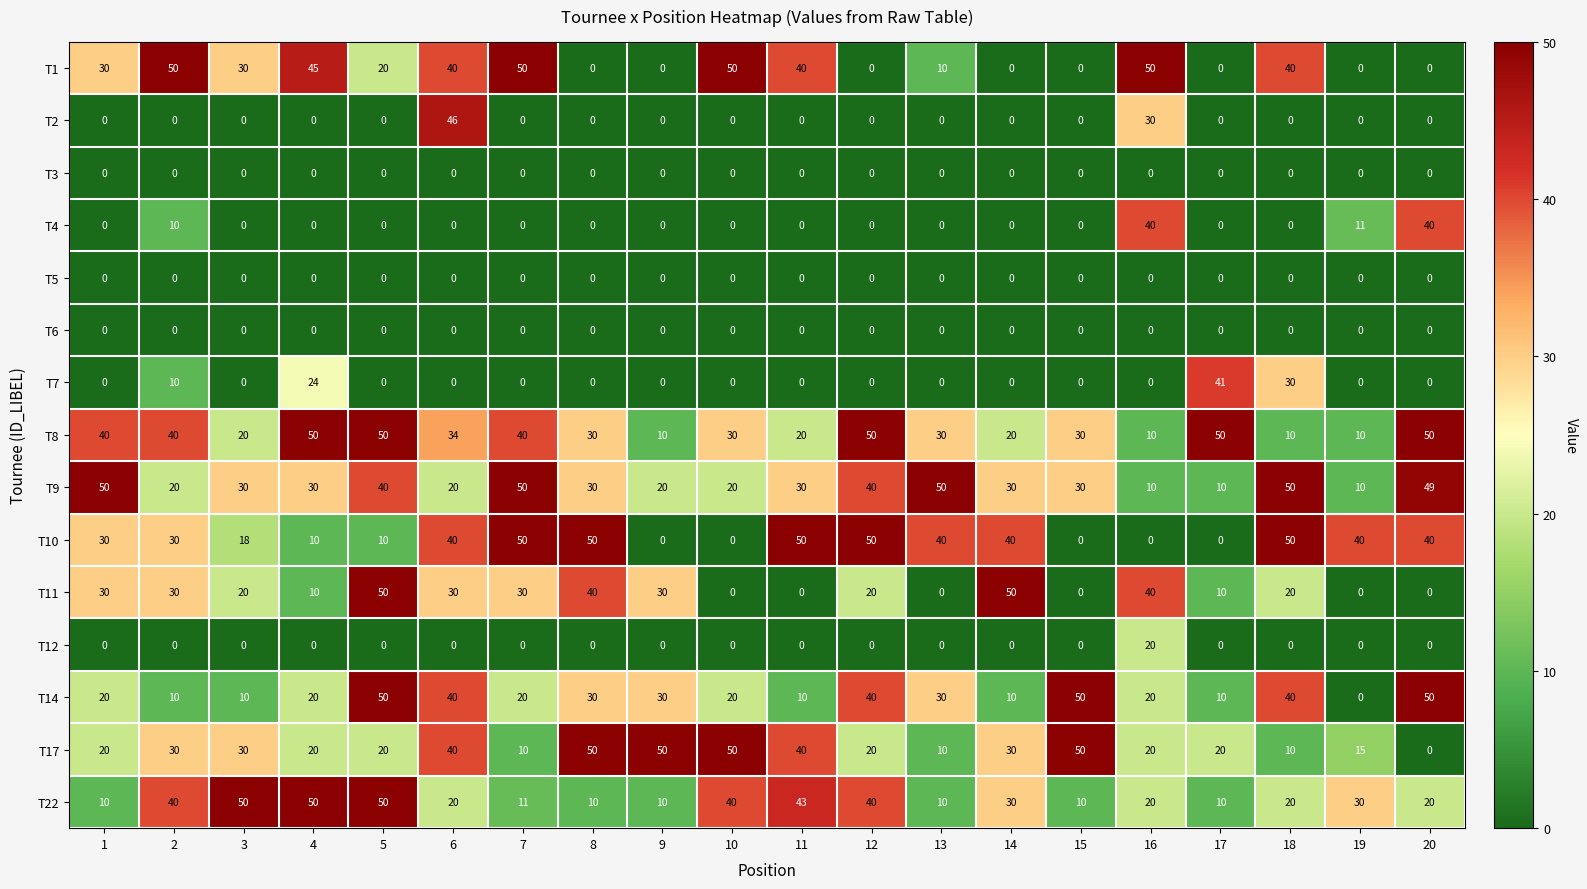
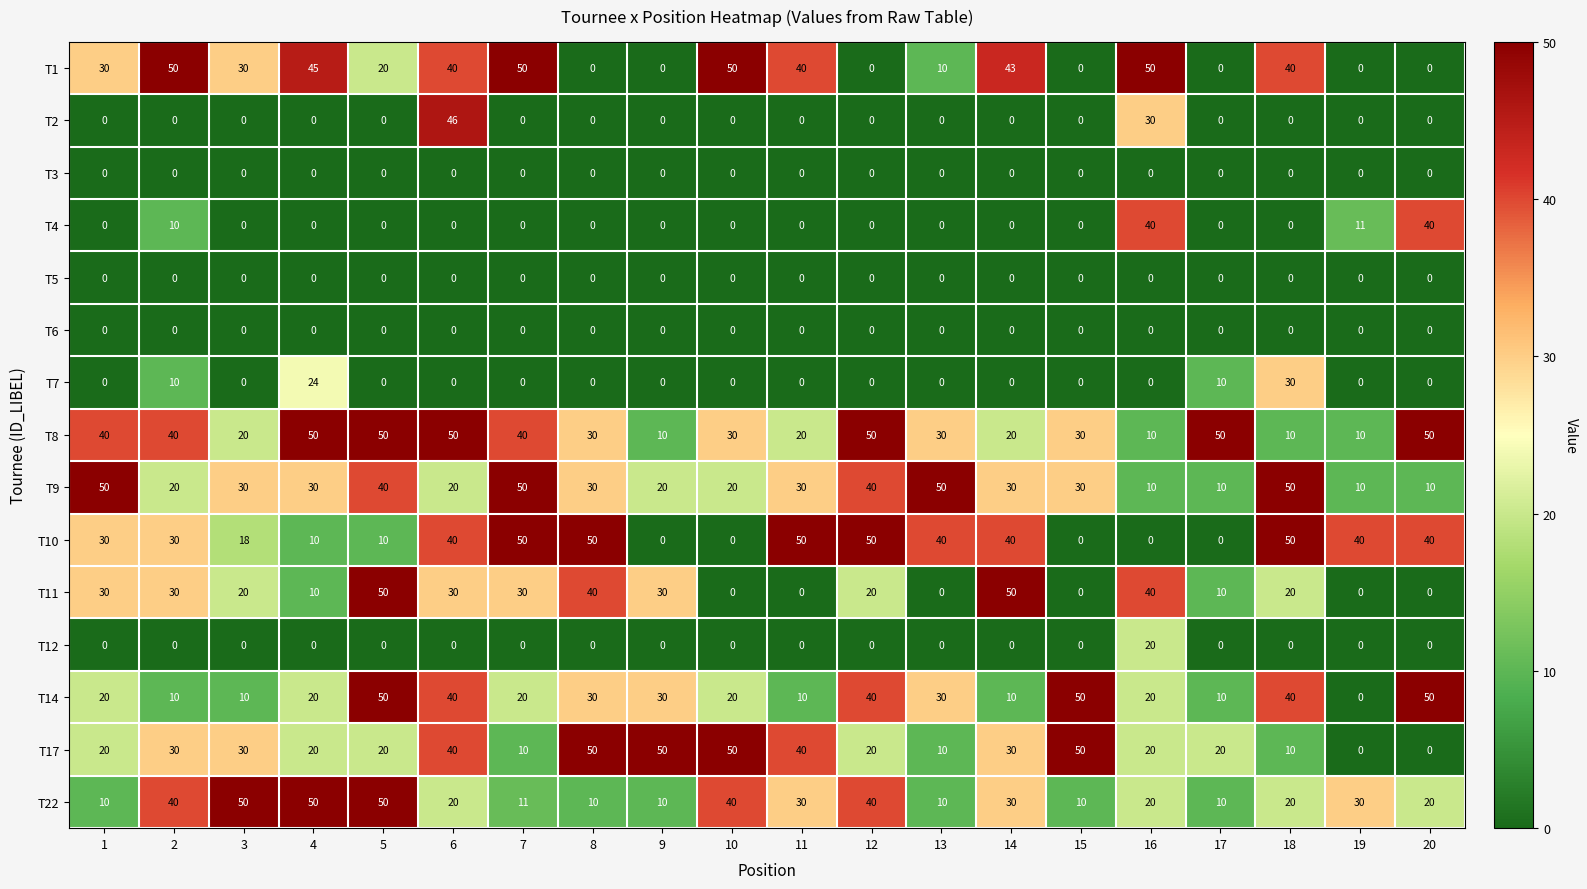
T1, 14: 0 -> 43
T7, 17: 41 -> 10
T8, 6: 34 -> 50
T9, 20: 49 -> 10
T17, 19: 15 -> 0
T22, 11: 43 -> 30
